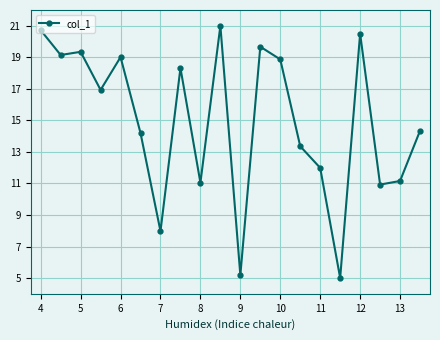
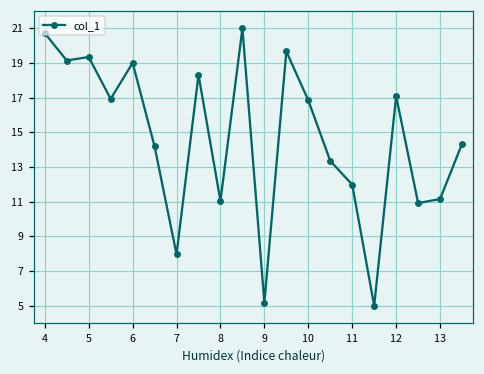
10: 18.9 -> 16.8
12: 20.5 -> 17.1
